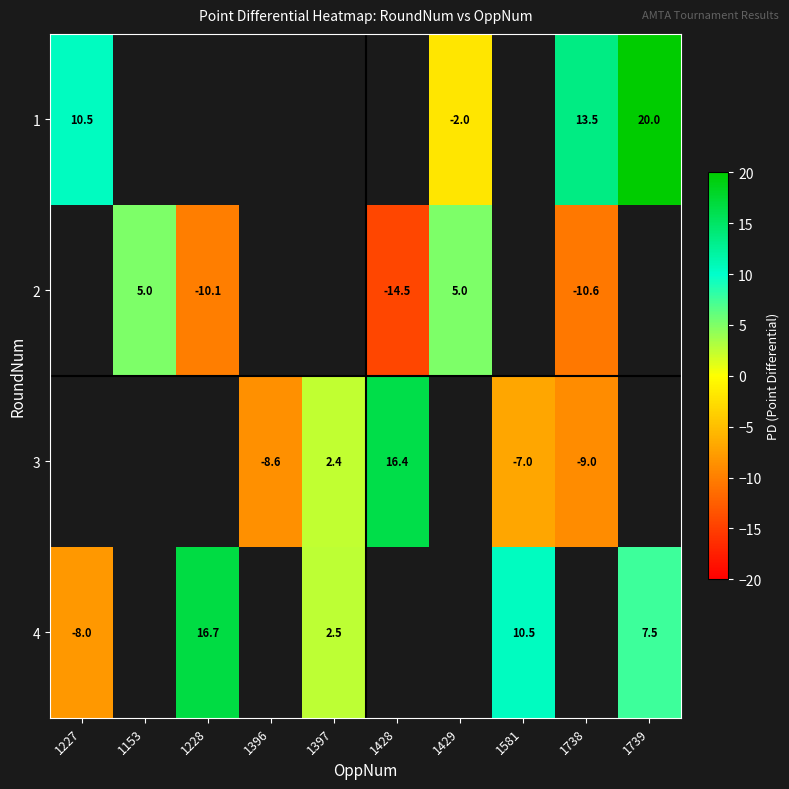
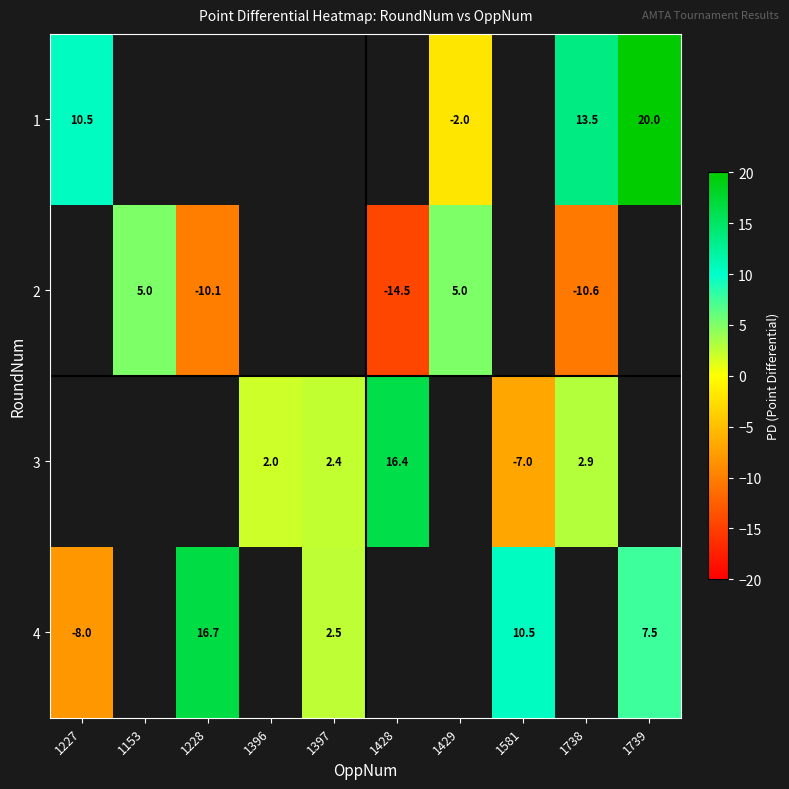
3, 1396: -8.6 -> 2.0
3, 1738: -9.0 -> 2.9
